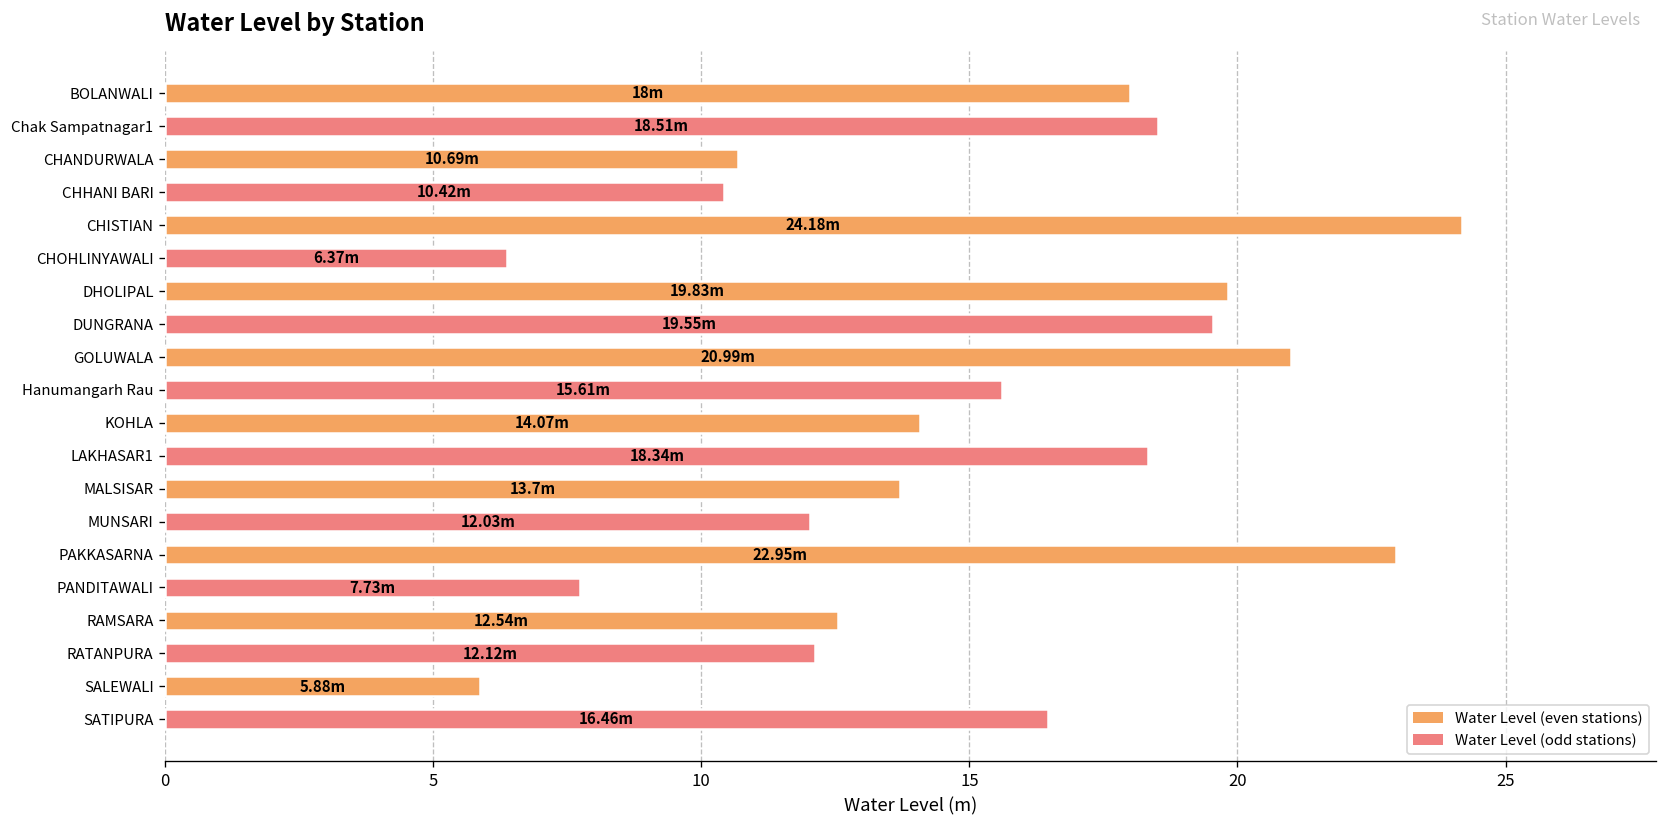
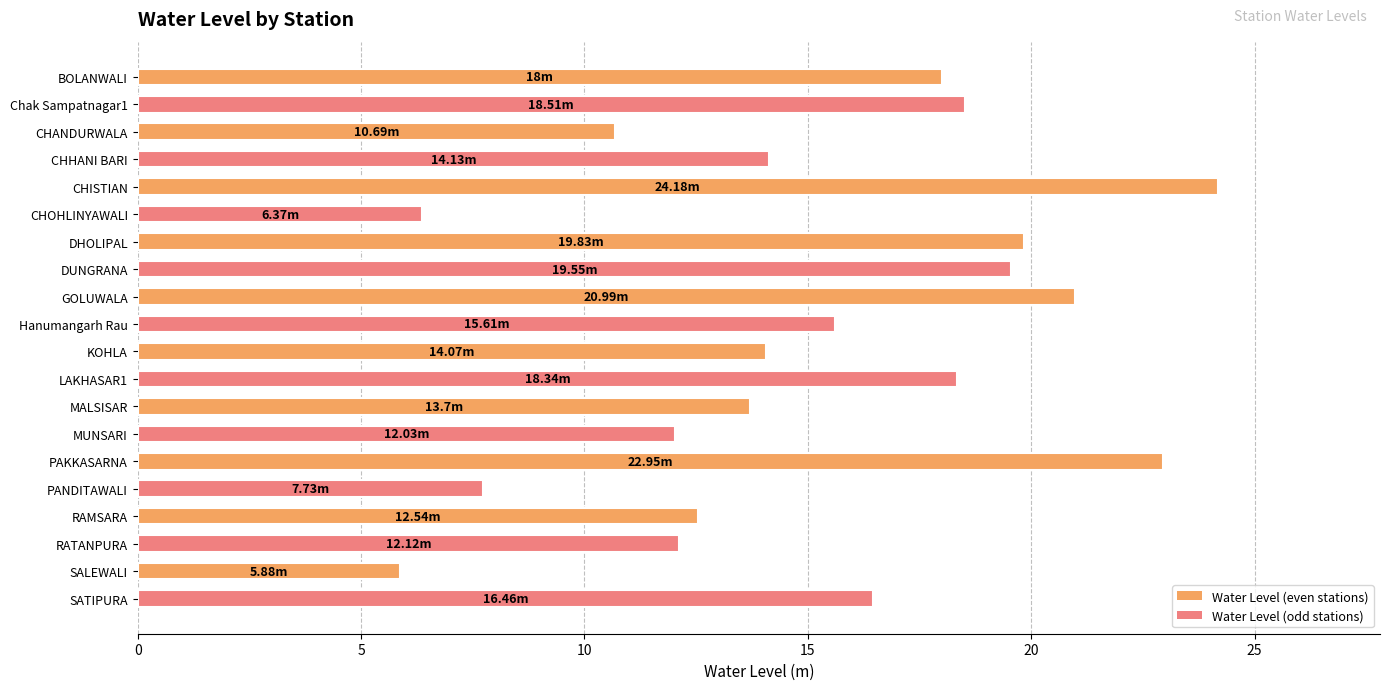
CHHANI BARI: 10.42m -> 14.13m
